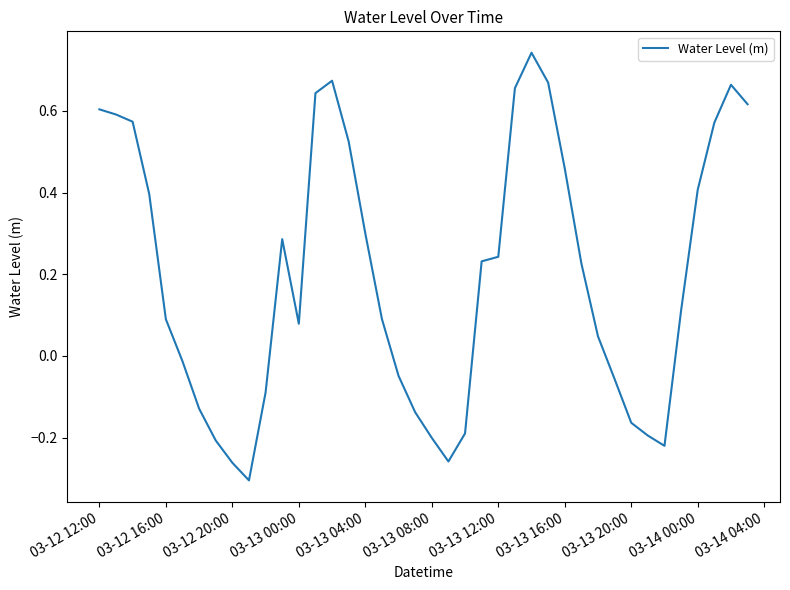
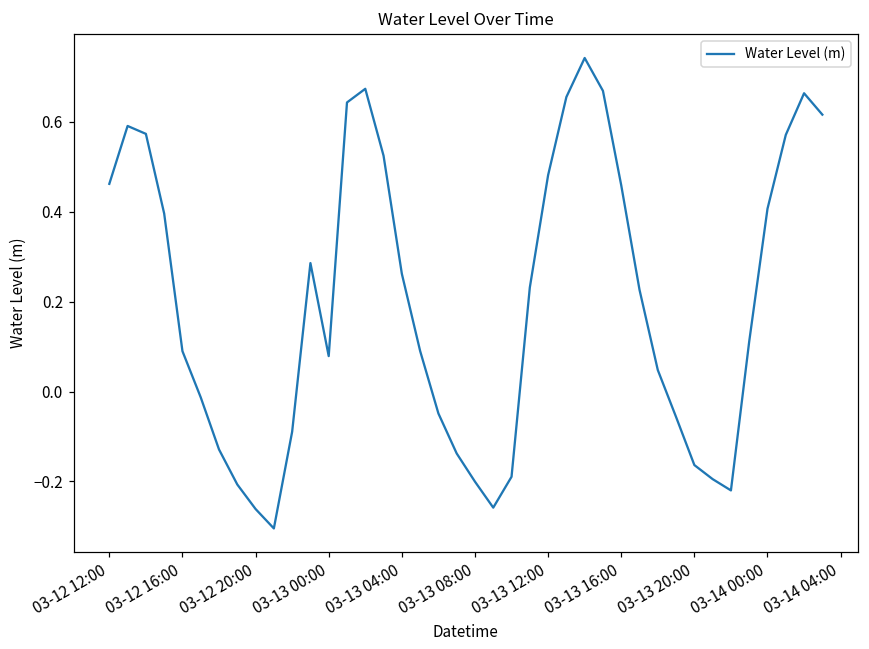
03-12 12:00: 0.60 -> 0.46
03-13 04:00: 0.30 -> 0.26
03-13 12:00: 0.24 -> 0.48
